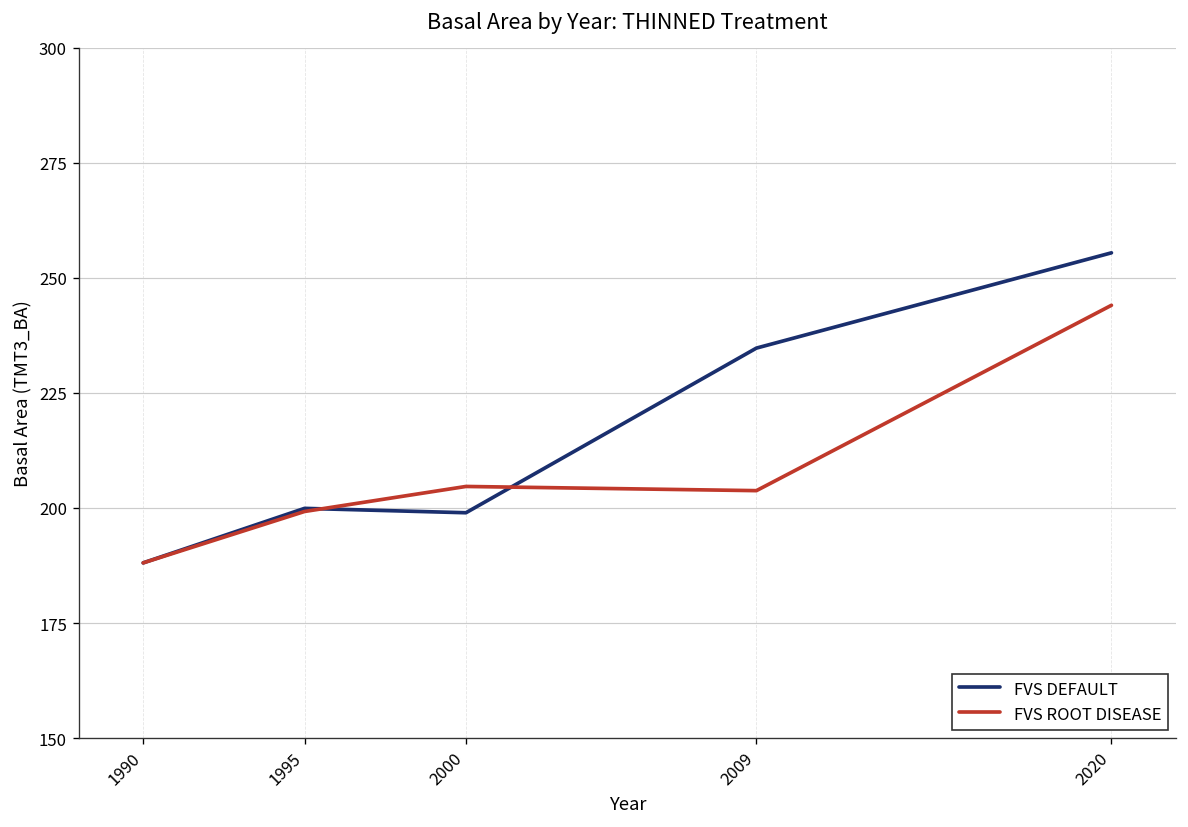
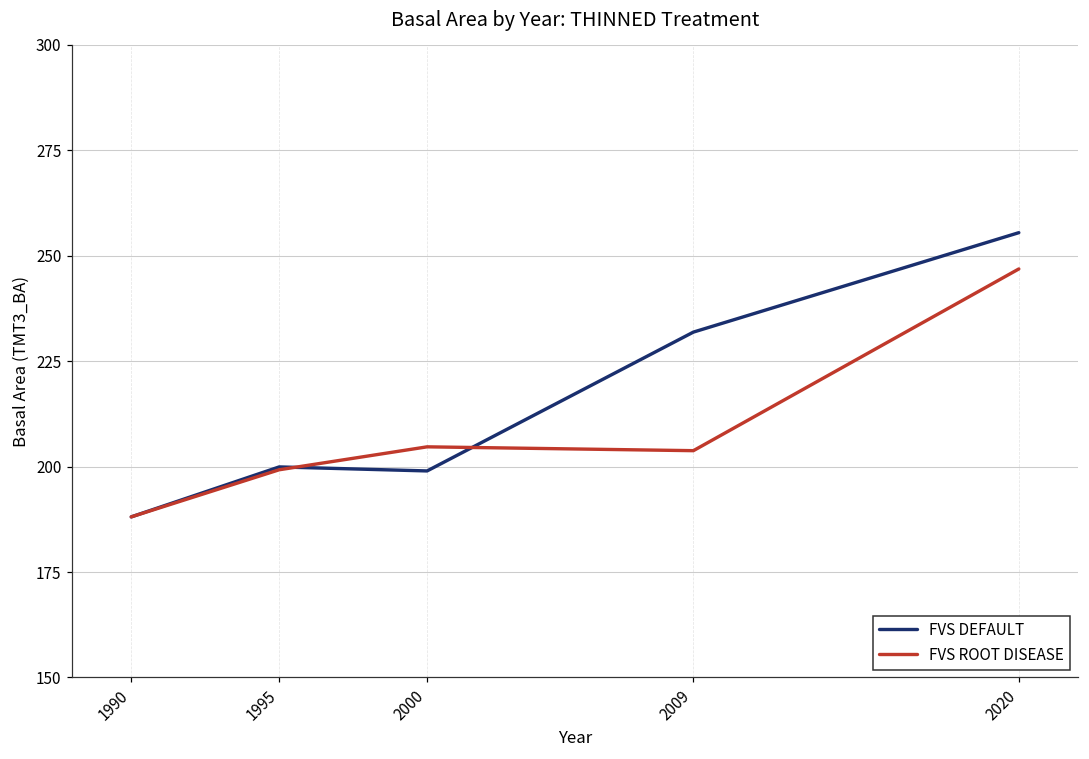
FVS DEFAULT, 2009: 235 -> 232
FVS ROOT DISEASE, 2020: 244 -> 247
